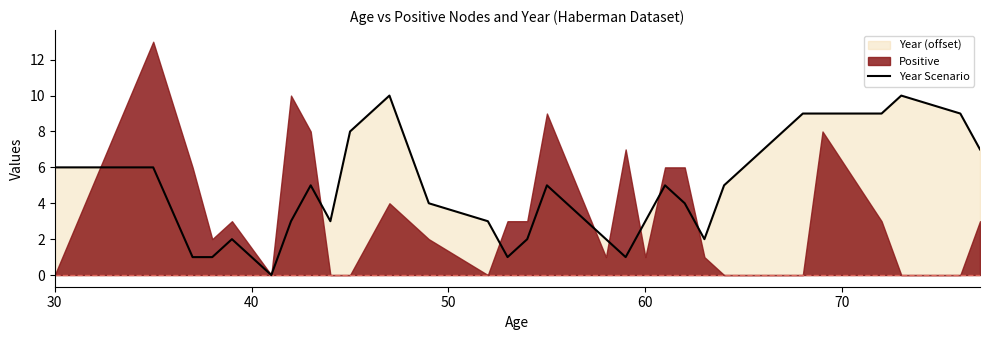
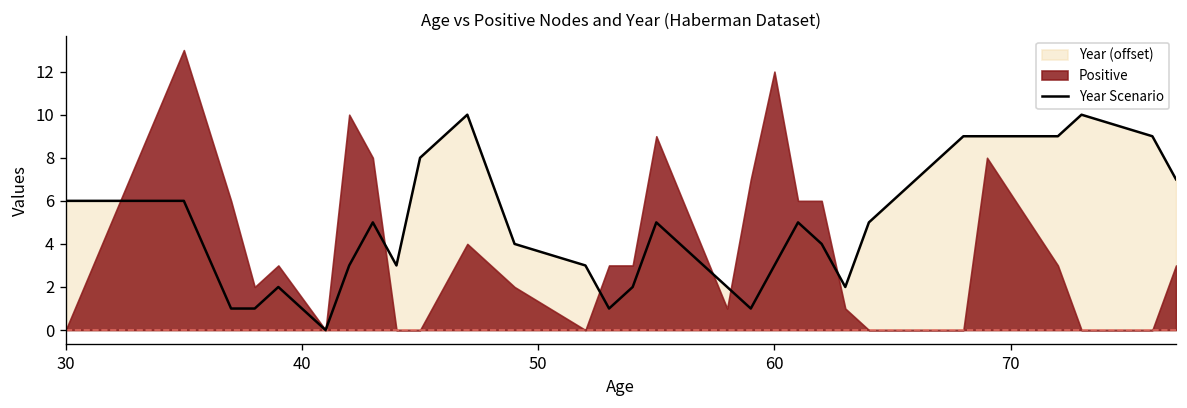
Positive, 60: 1 -> 12
